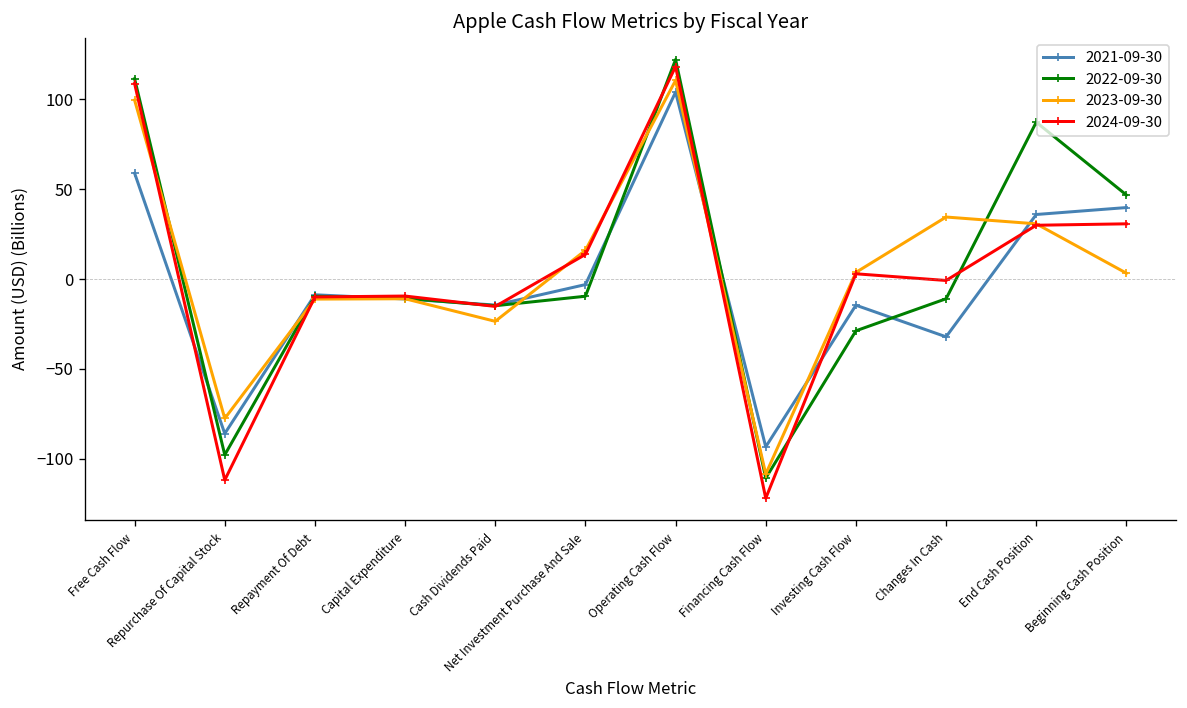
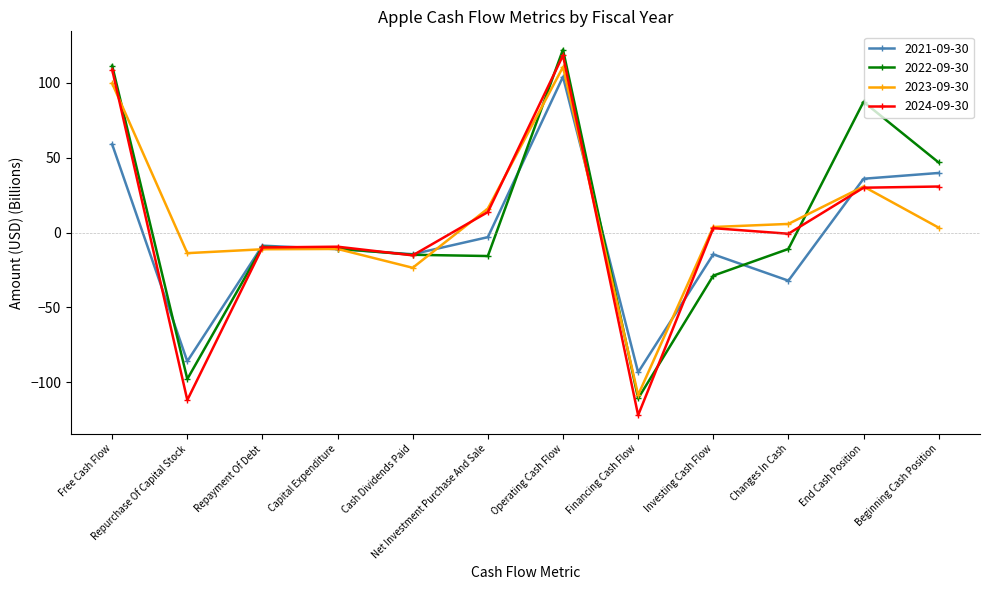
2023-09-30, Repurchase Of Capital Stock: -78 -> -14
2022-09-30, Net Investment Purchase And Sale: -10 -> -16
2023-09-30, Changes In Cash: 35 -> 6
